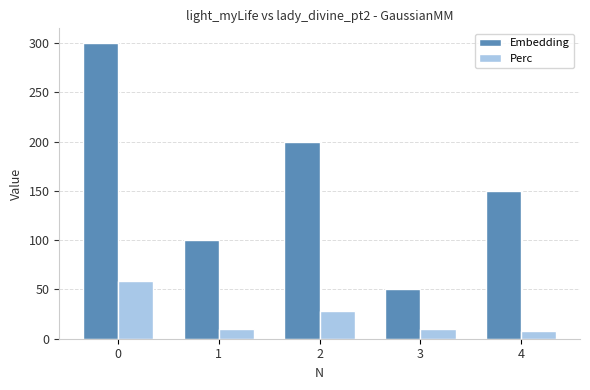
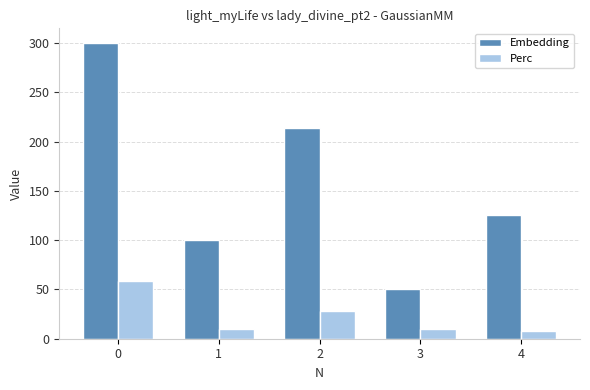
Embedding, 2: 200 -> 210
Embedding, 4: 150 -> 130
